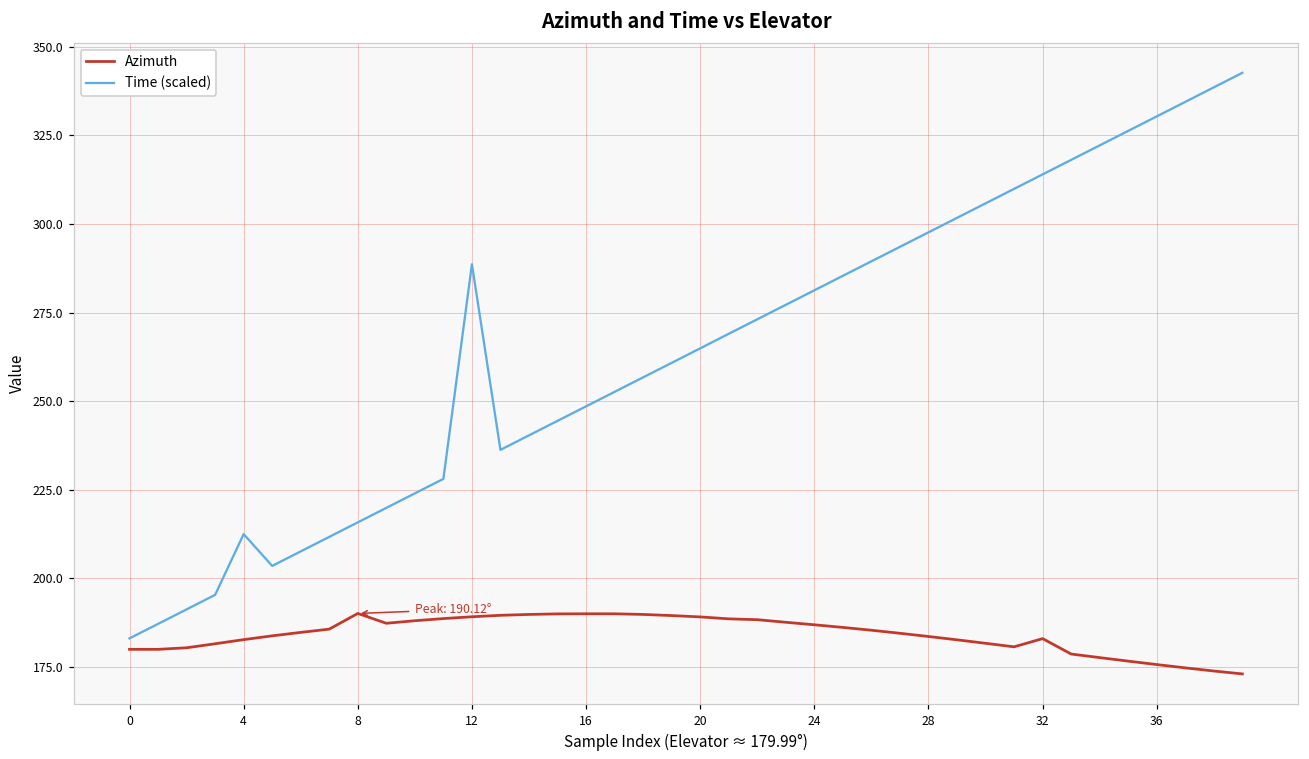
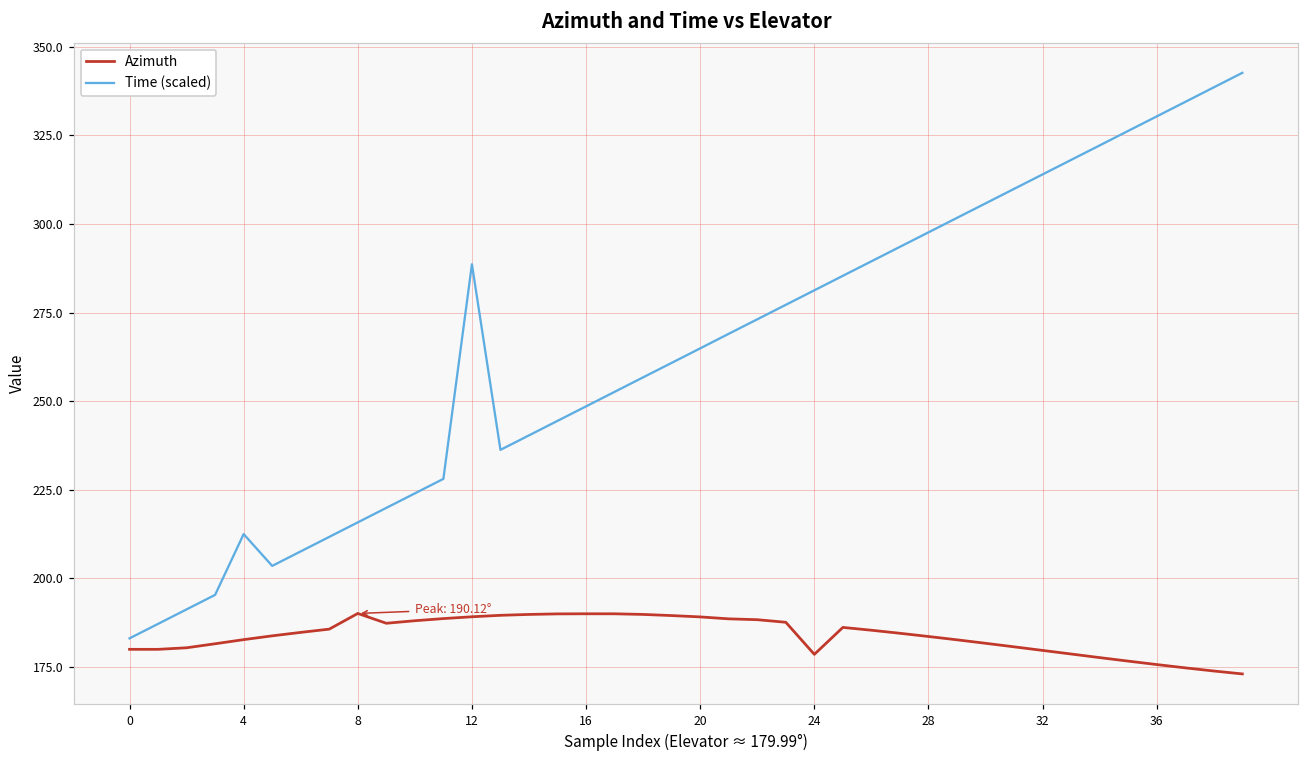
Azimuth, 24: 187 -> 179
Azimuth, 32: 183 -> 180
